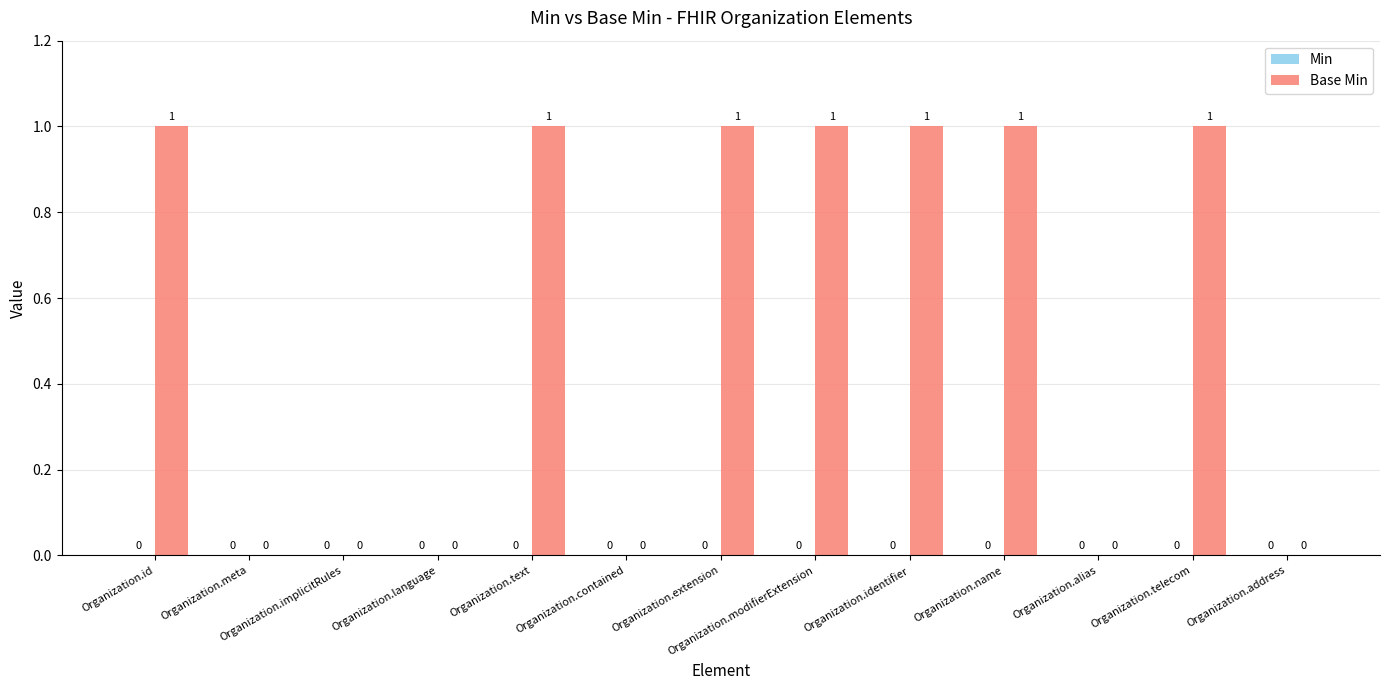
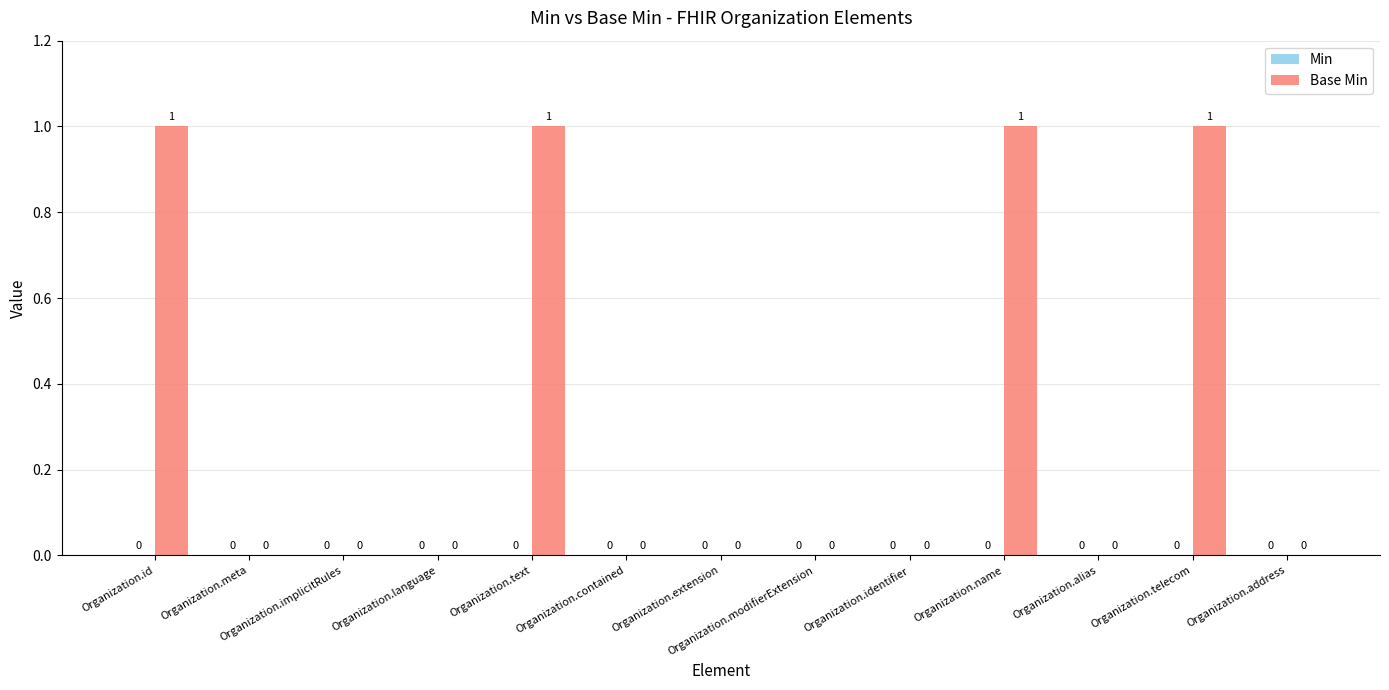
Base Min, Organization.extension: 1 -> 0
Base Min, Organization.modifierExtension: 1 -> 0
Base Min, Organization.identifier: 1 -> 0
